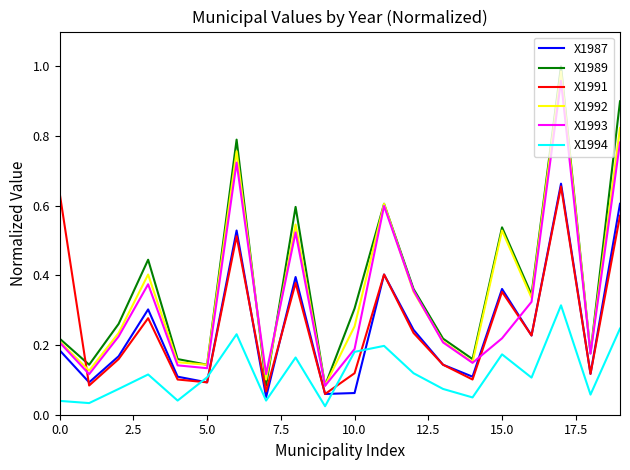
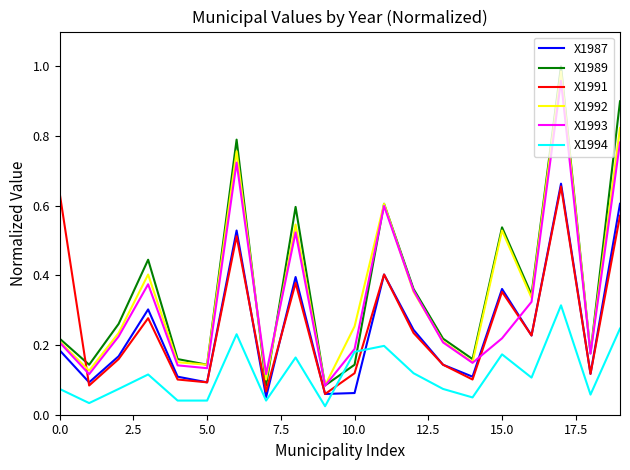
X1994, 0.0: 0.04 -> 0.07
X1994, 5.0: 0.11 -> 0.04
X1989, 10.0: 0.31 -> 0.14
